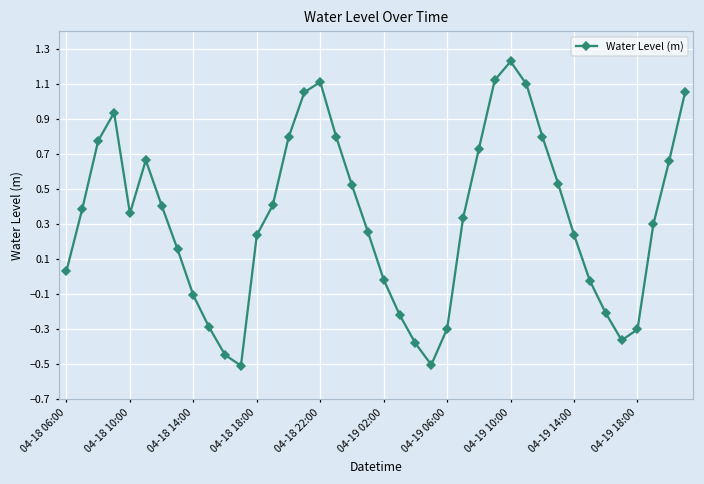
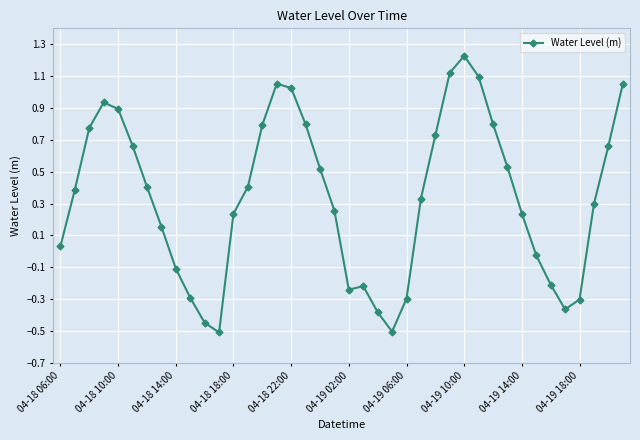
04-18 10:00: 0.36 -> 0.89
04-18 22:00: 1.11 -> 1.03
04-19 02:00: -0.02 -> -0.24
